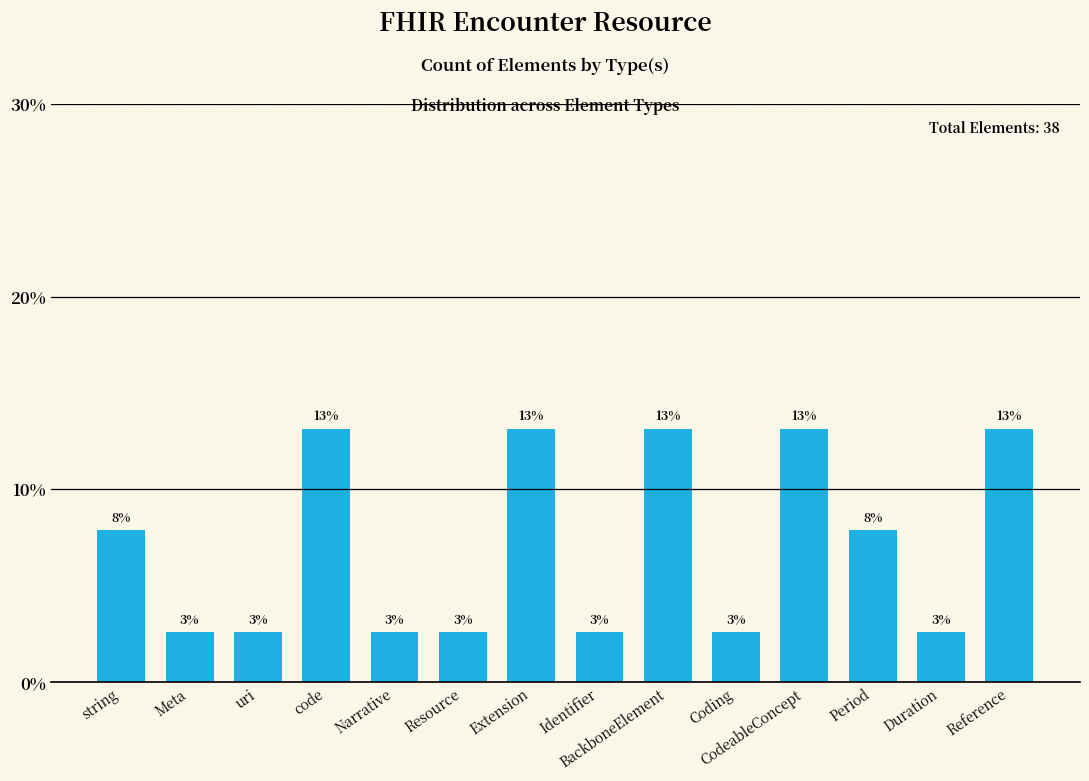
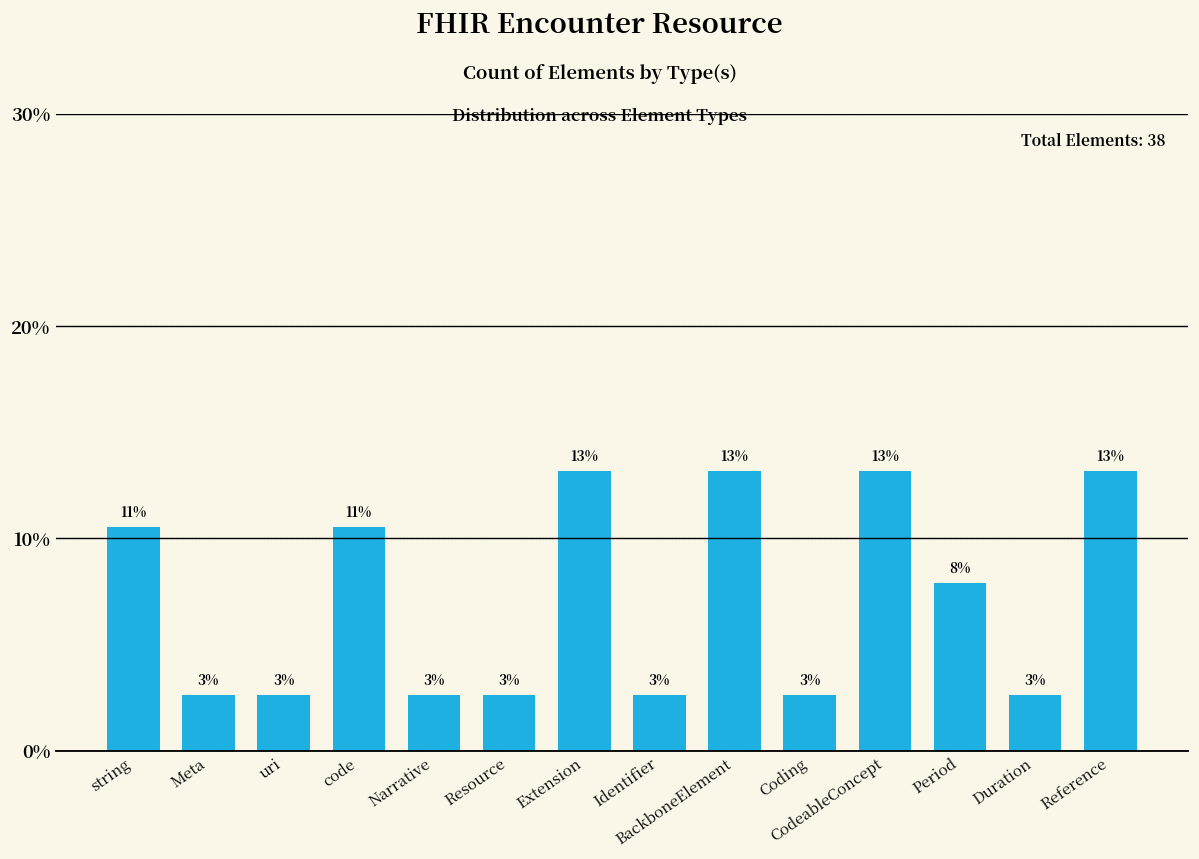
string: 8% -> 11%
code: 13% -> 11%
